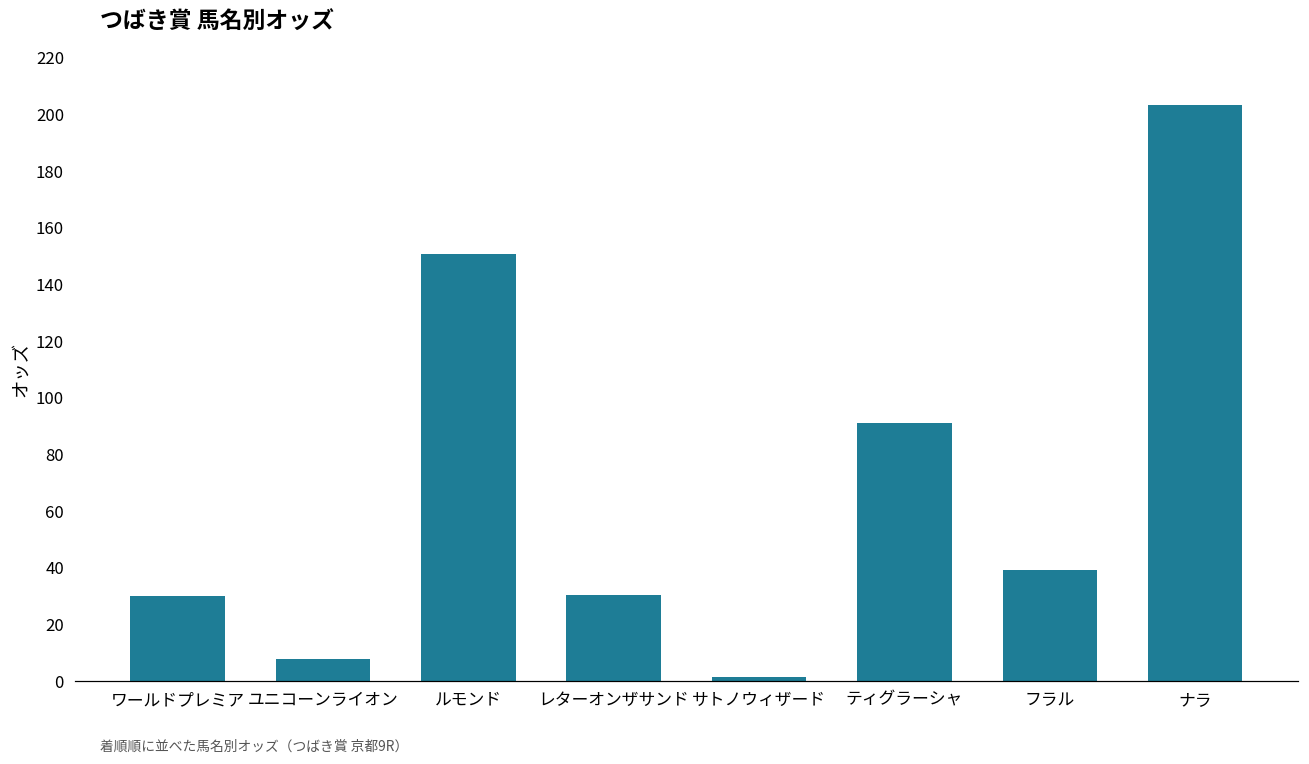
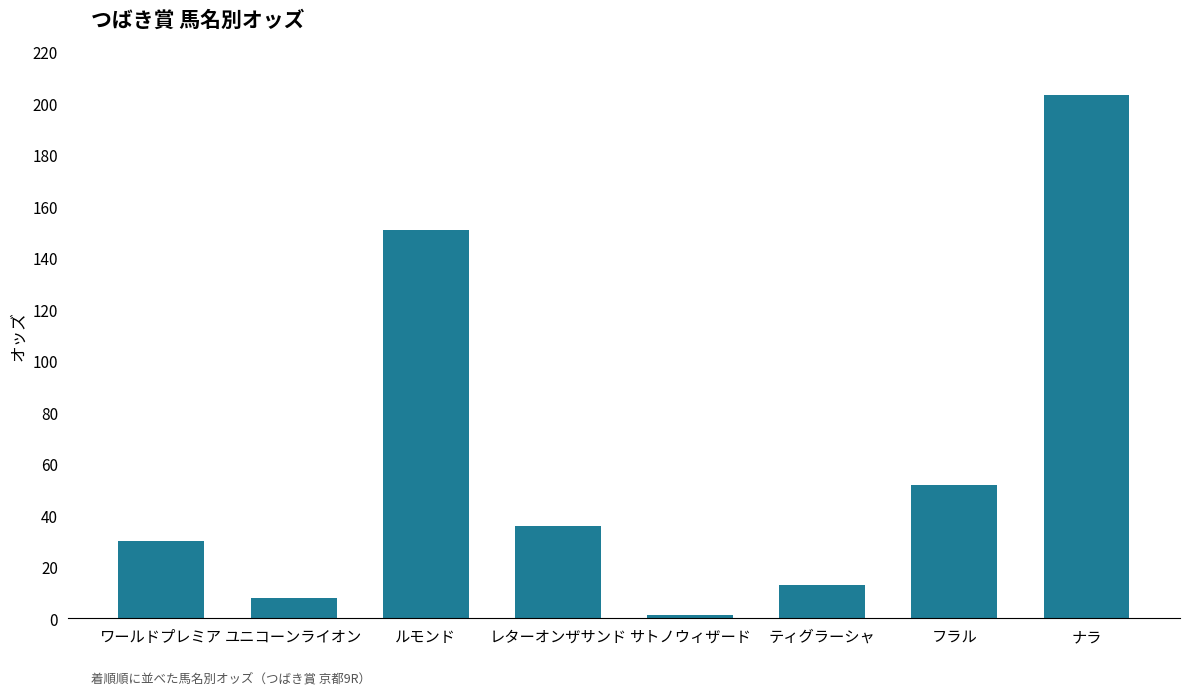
レターオンザサンド: 30 -> 36
ティグラーシャ: 91 -> 13
フラル: 39 -> 52
